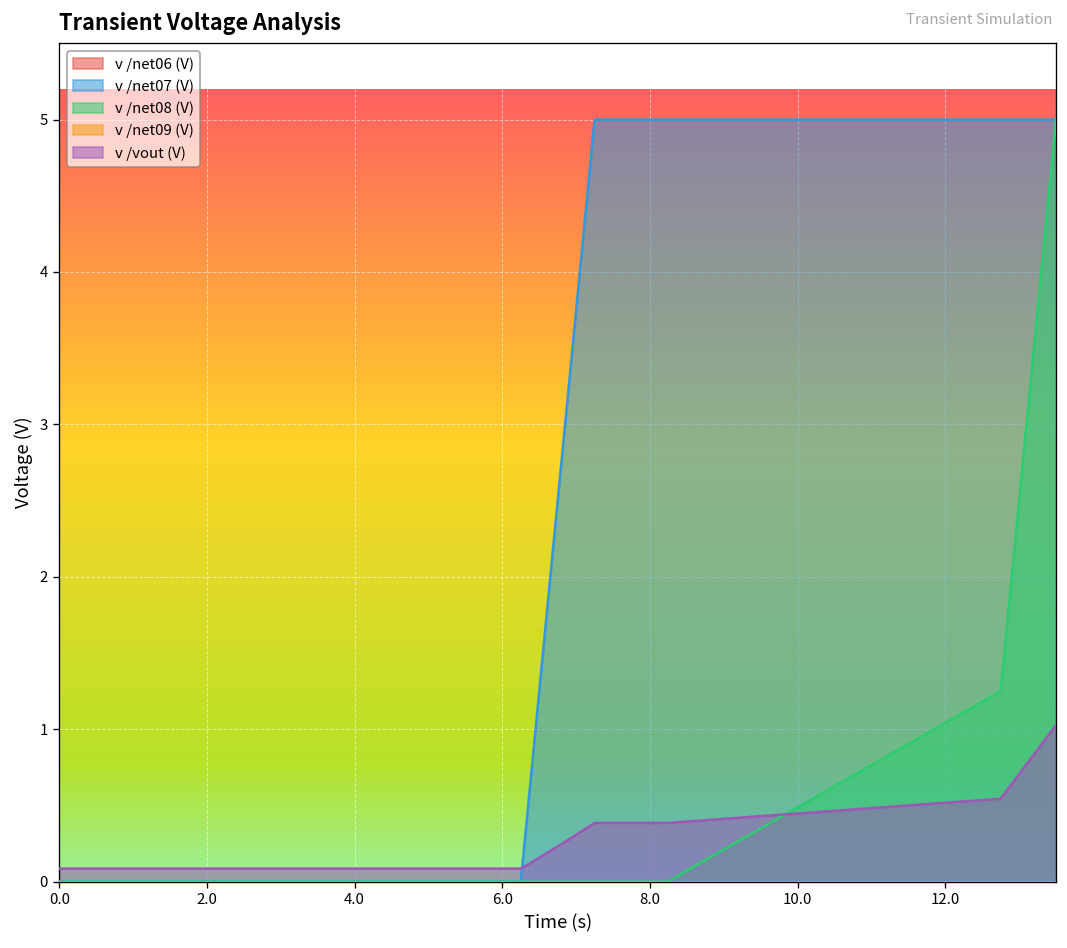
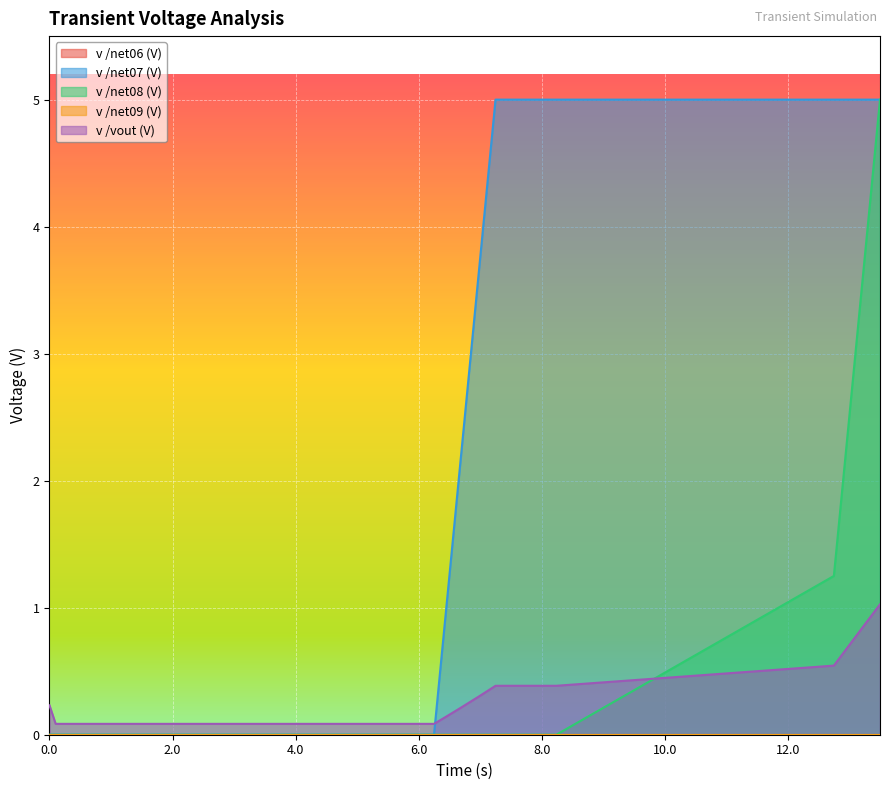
v /vout (V), 0.0: 0.09 -> 0.23
